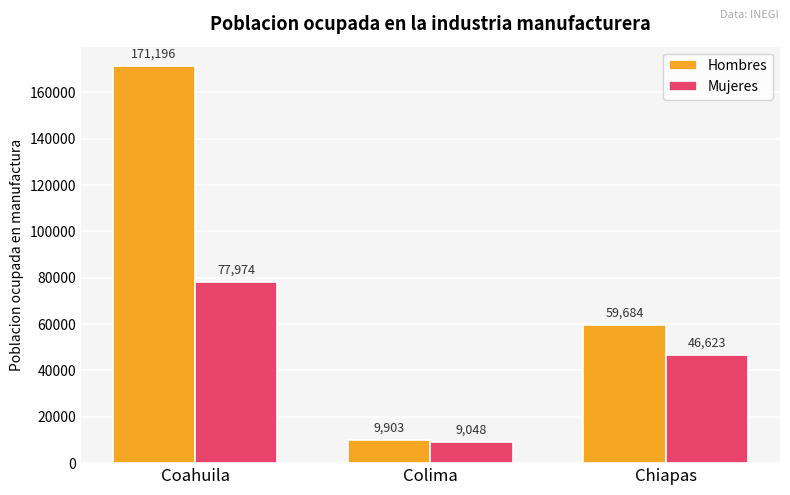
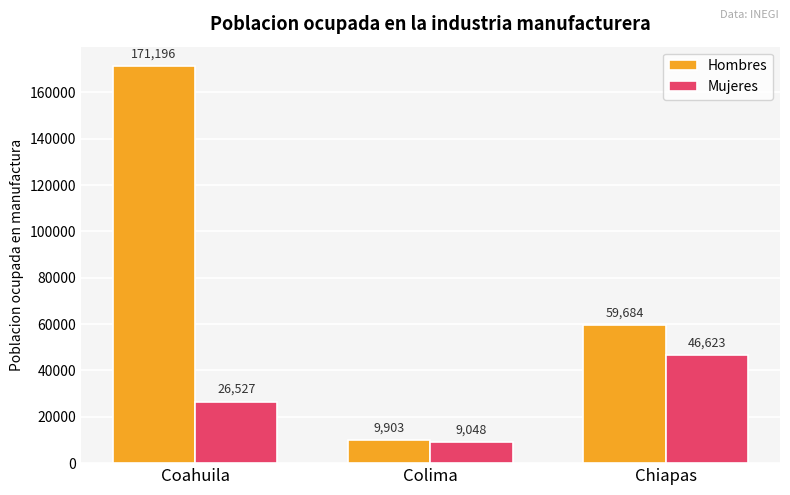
Mujeres, Coahuila: 77,974 -> 26,527
